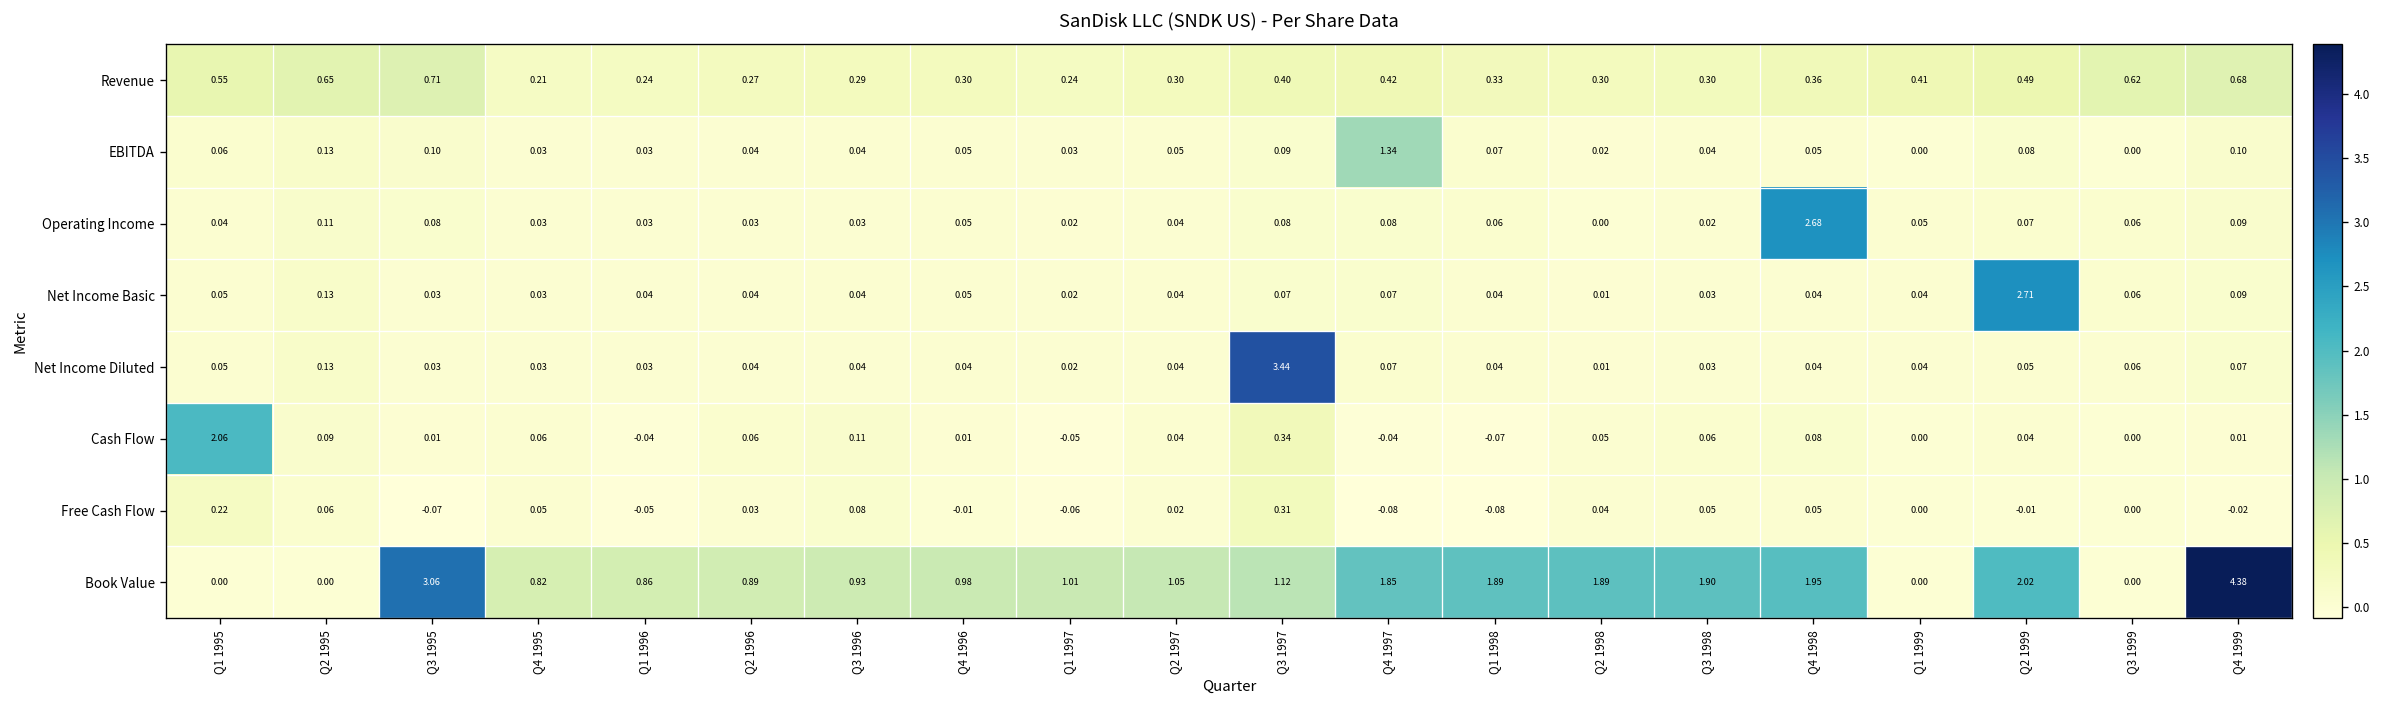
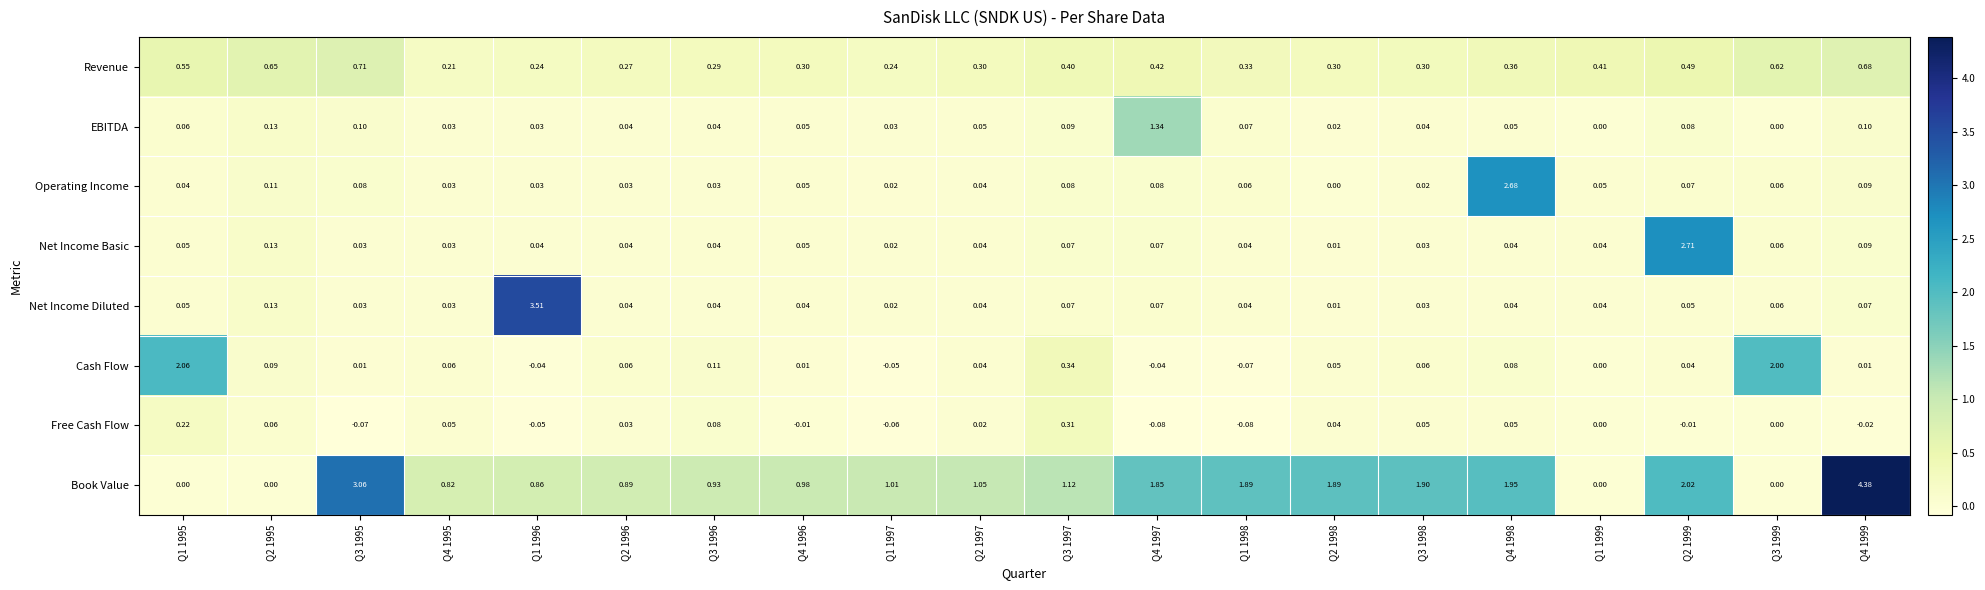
Net Income Diluted, Q1 1996: 0.03 -> 3.51
Net Income Diluted, Q3 1997: 3.44 -> 0.07
Cash Flow, Q3 1999: 0.00 -> 2.00
